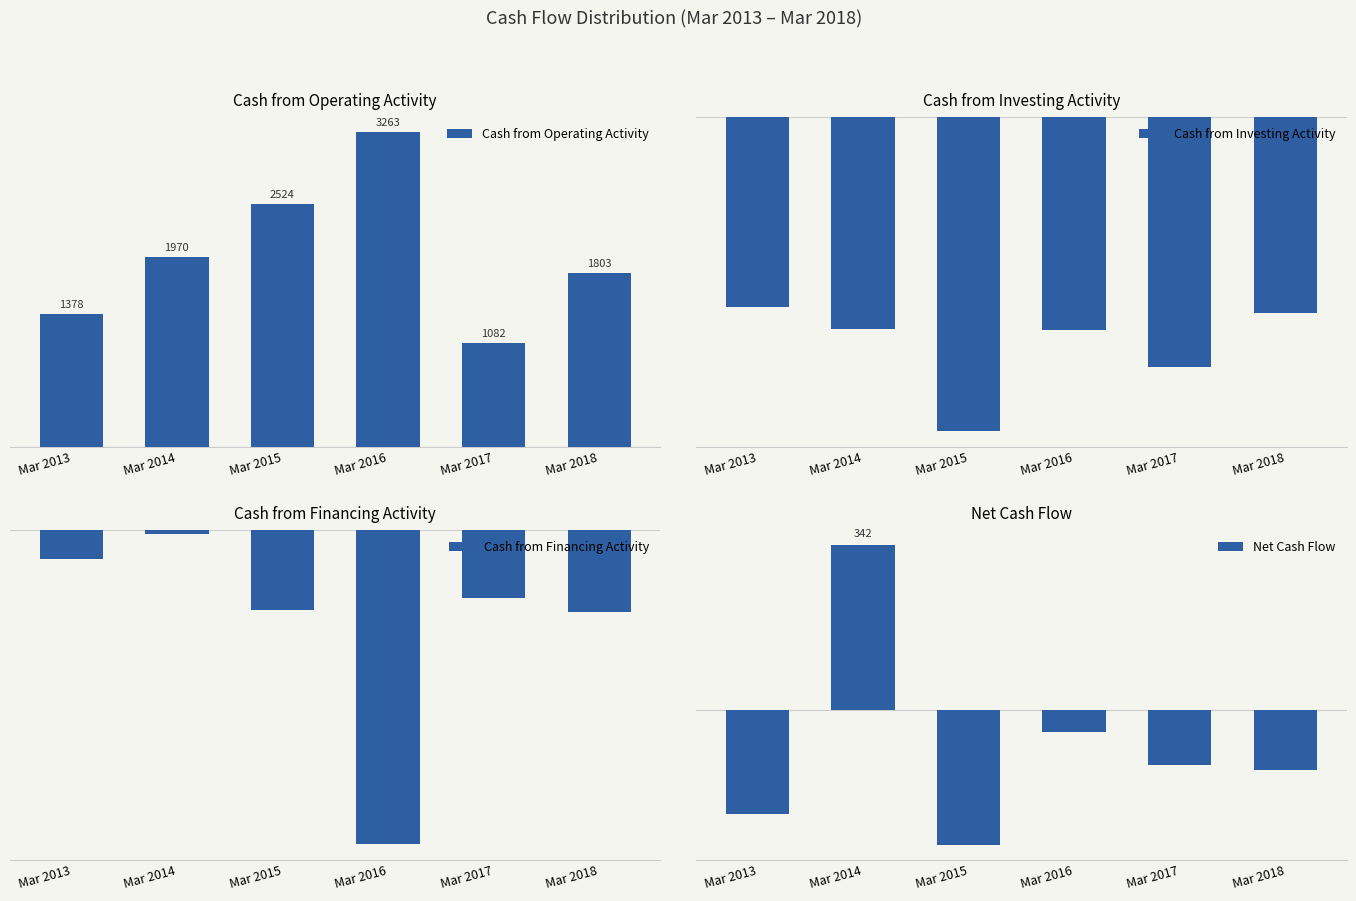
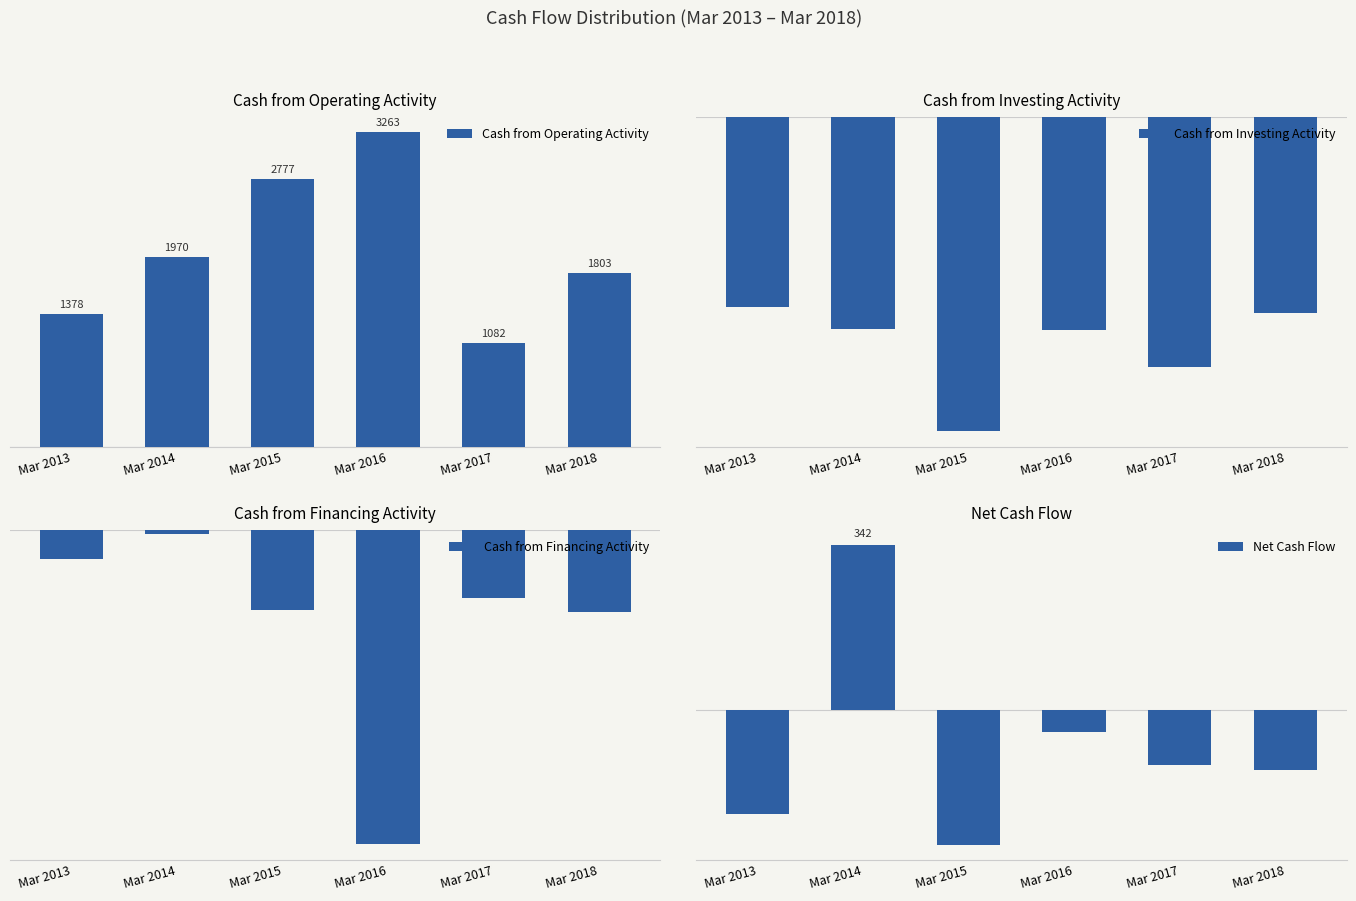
Cash from Operating Activity, Mar 2015: 2524 -> 2777
